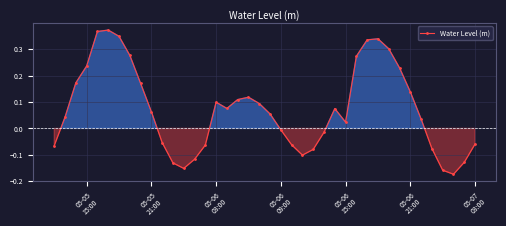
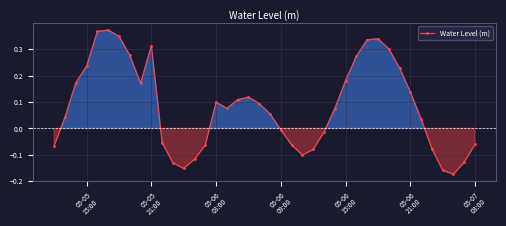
05-05 21:00: 0.06 -> 0.31
05-06 15:00: 0.02 -> 0.18
